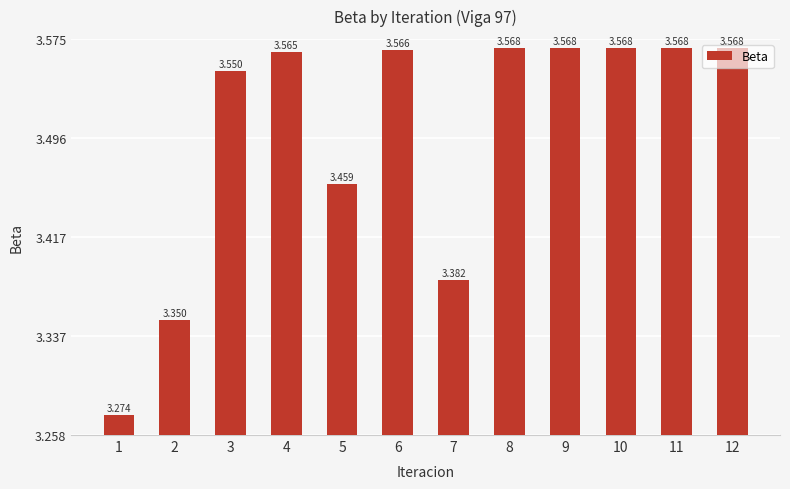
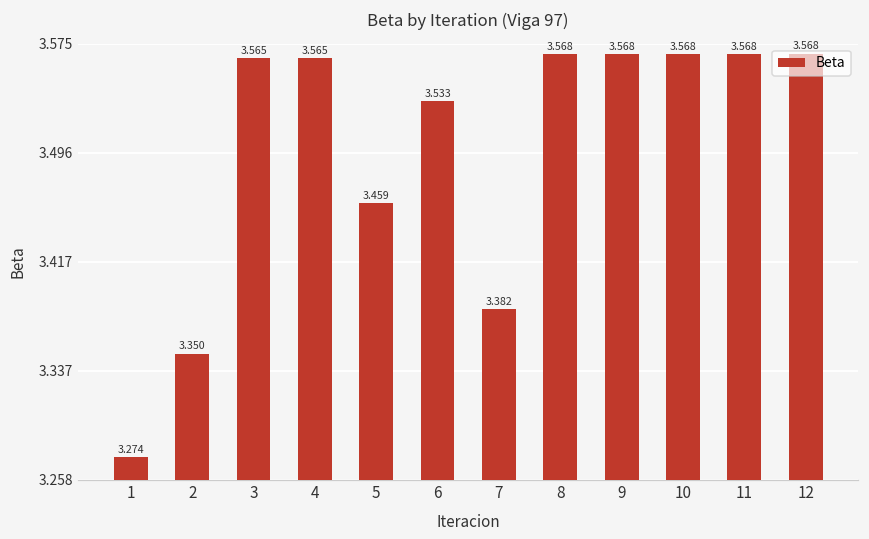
3: 3.550 -> 3.565
6: 3.566 -> 3.533
